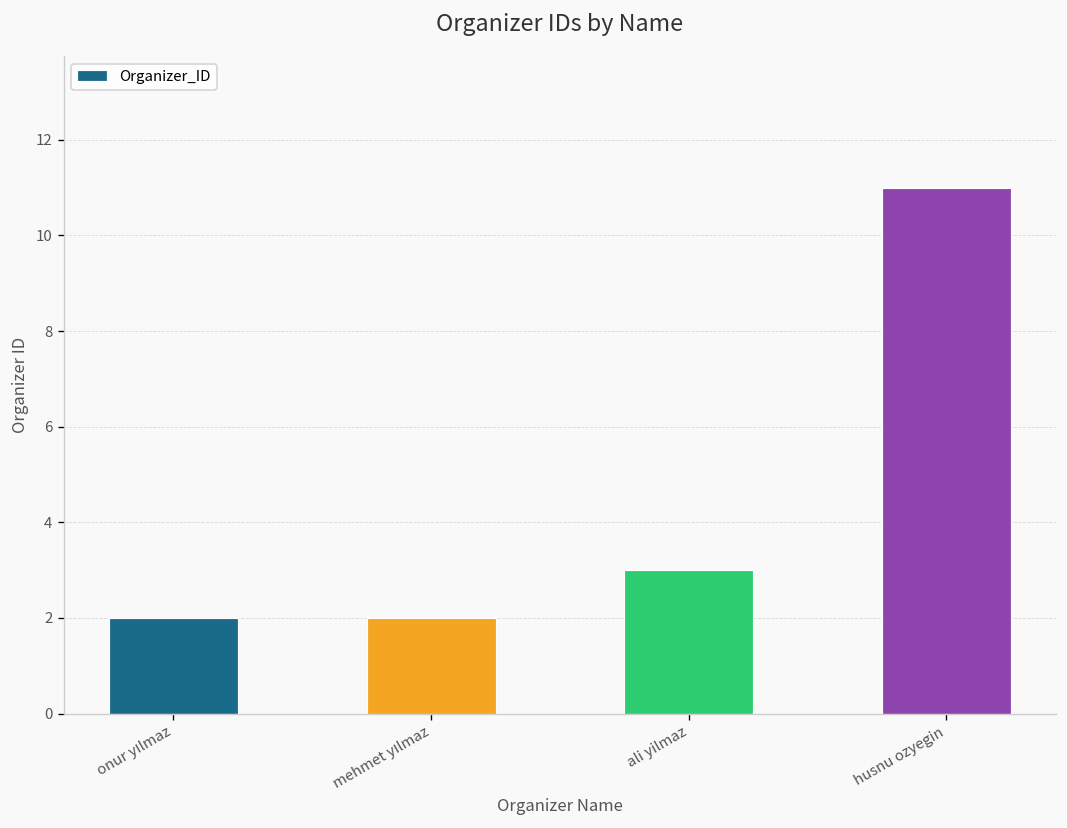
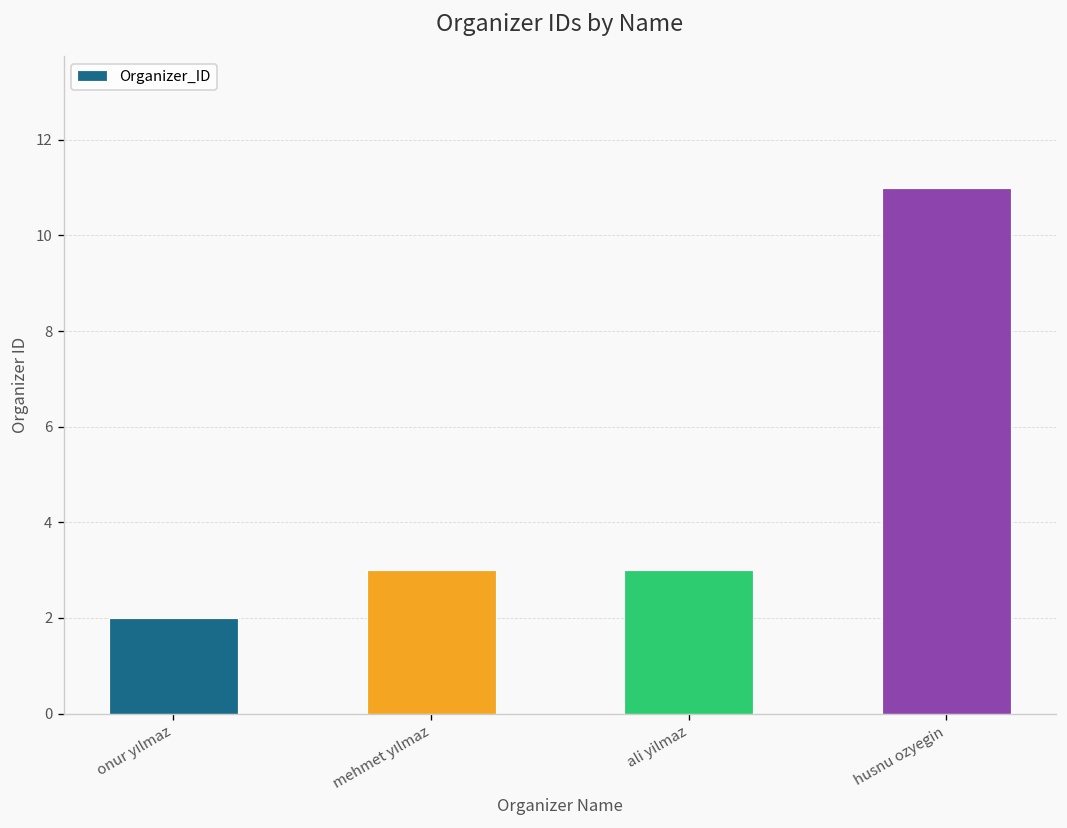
mehmet yılmaz: 2 -> 3
